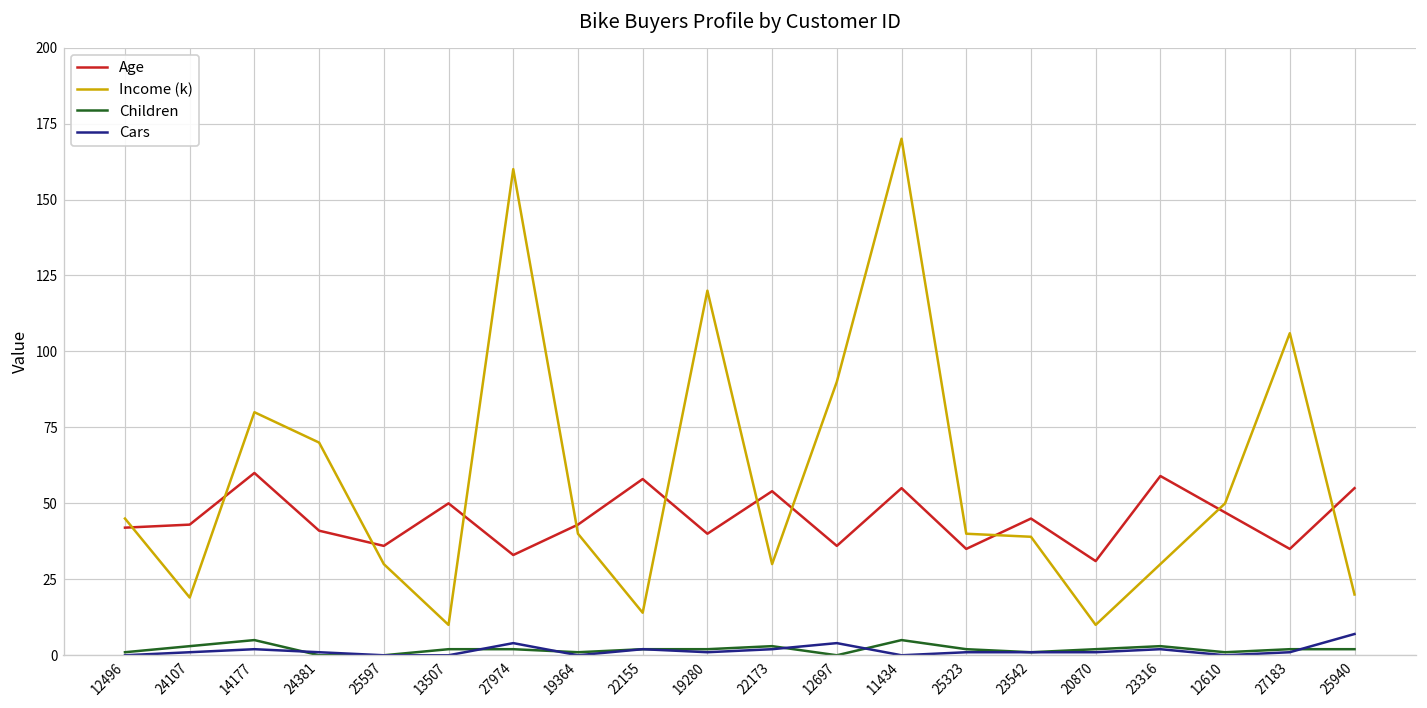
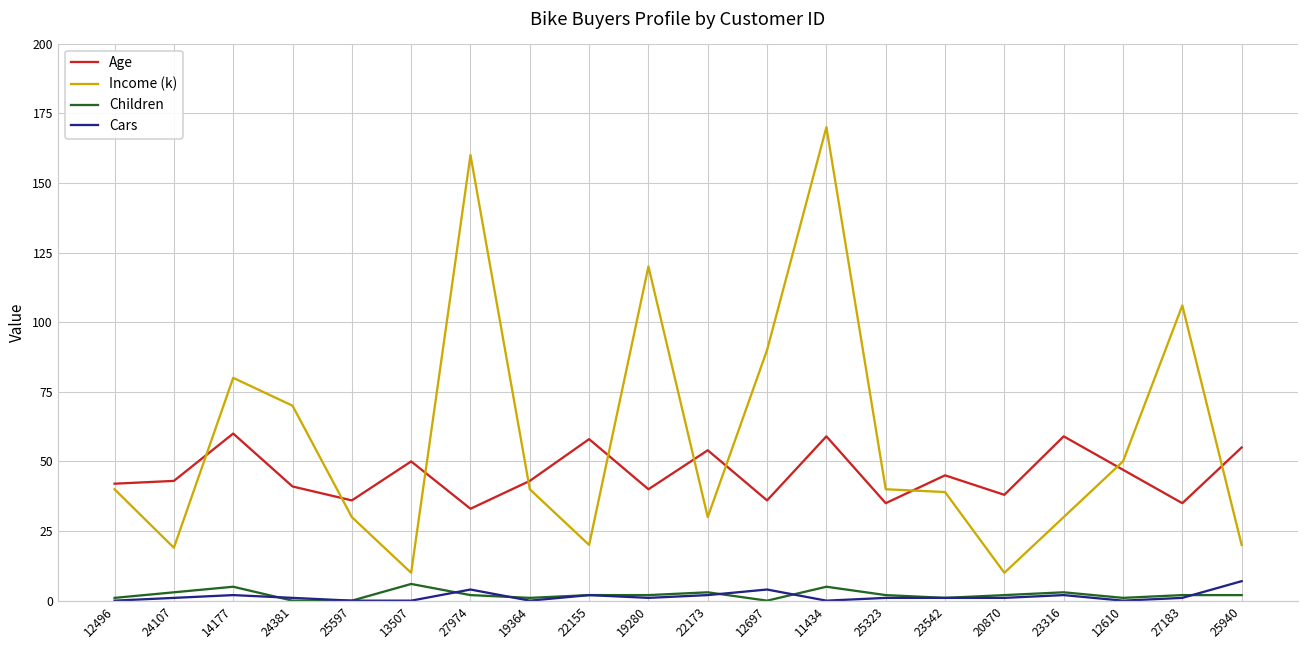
Income (k), 12496: 45 -> 40
Children, 13507: 2 -> 6
Income (k), 22155: 14 -> 20
Age, 11434: 55 -> 59
Age, 20870: 31 -> 38
